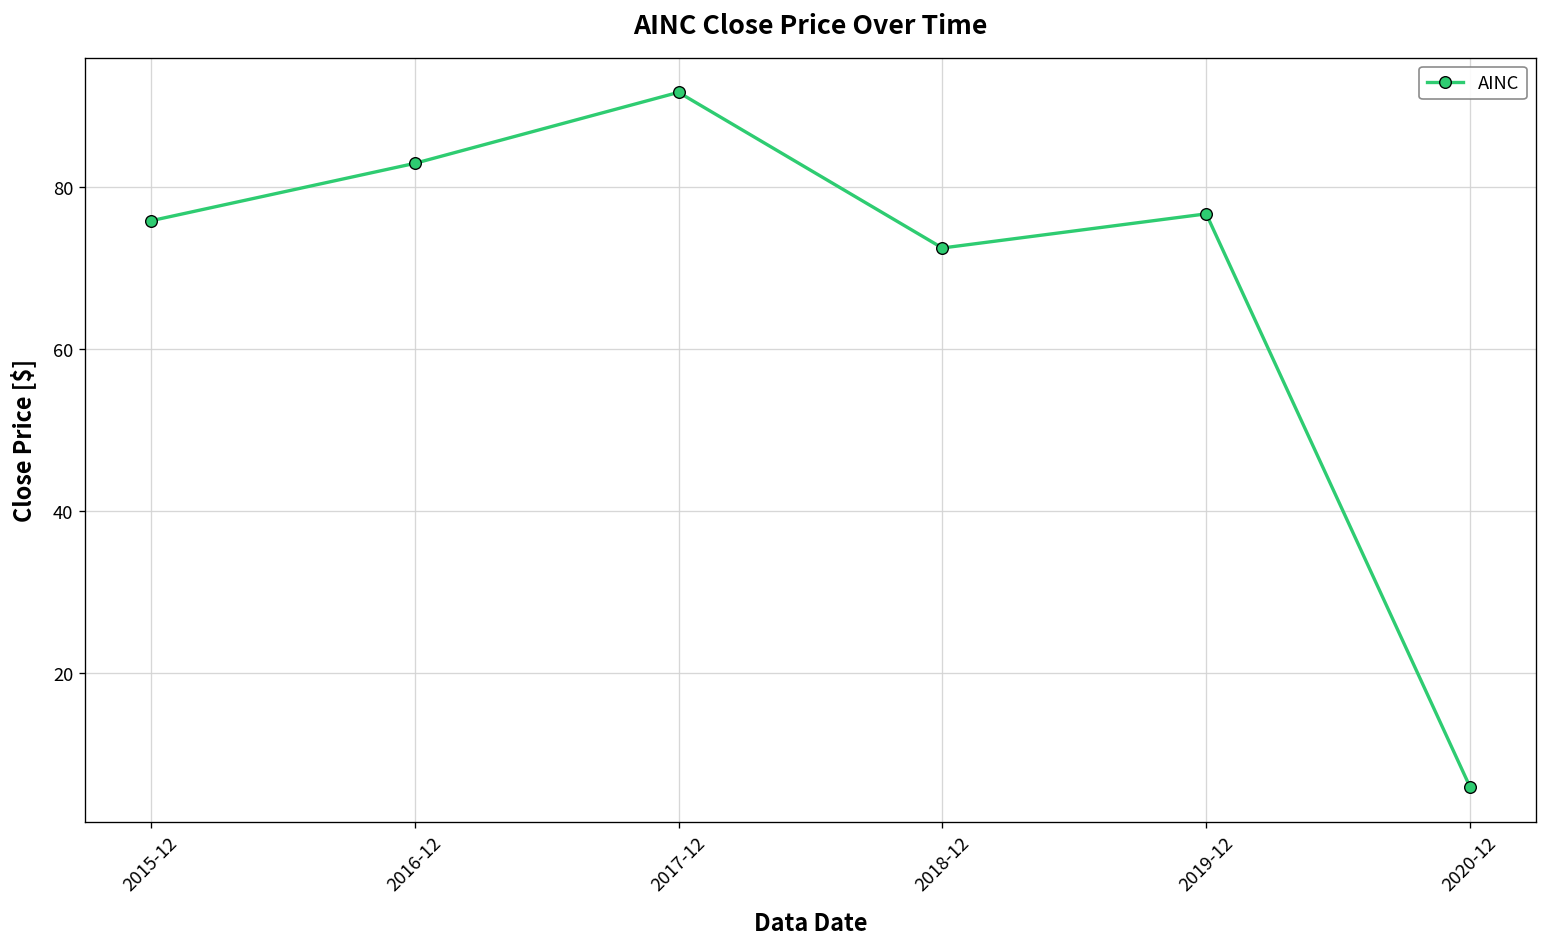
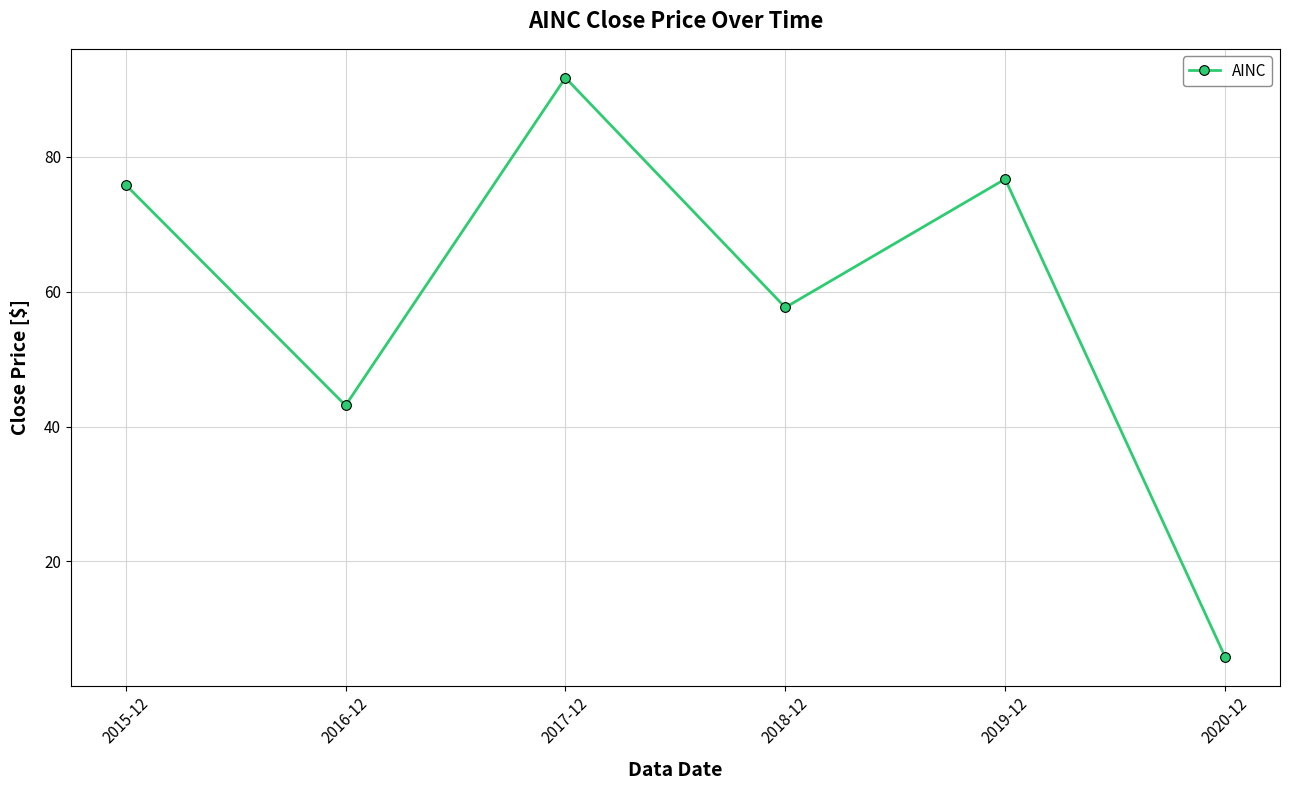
2016-12: 83 -> 43
2018-12: 72 -> 58
